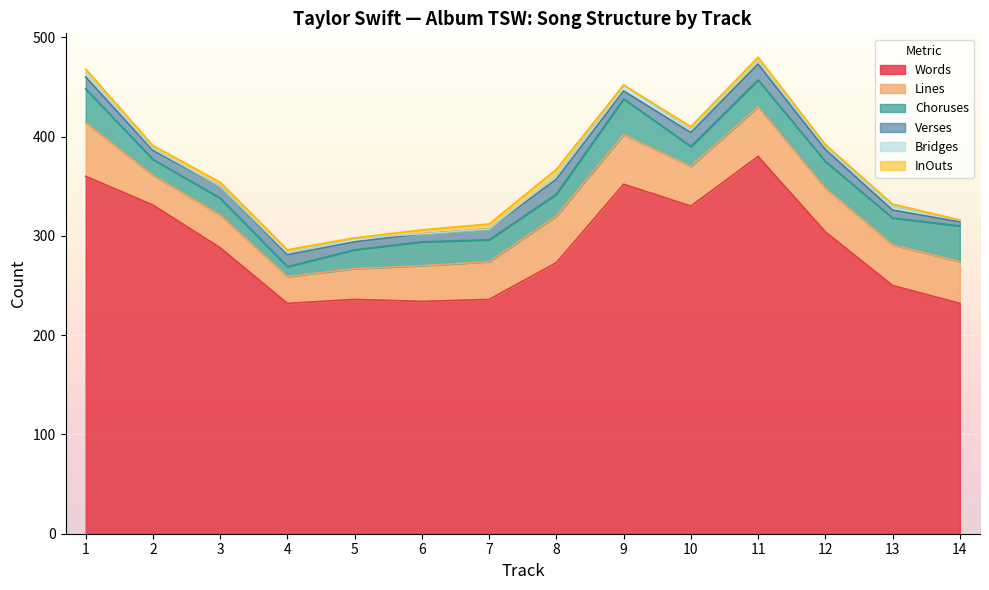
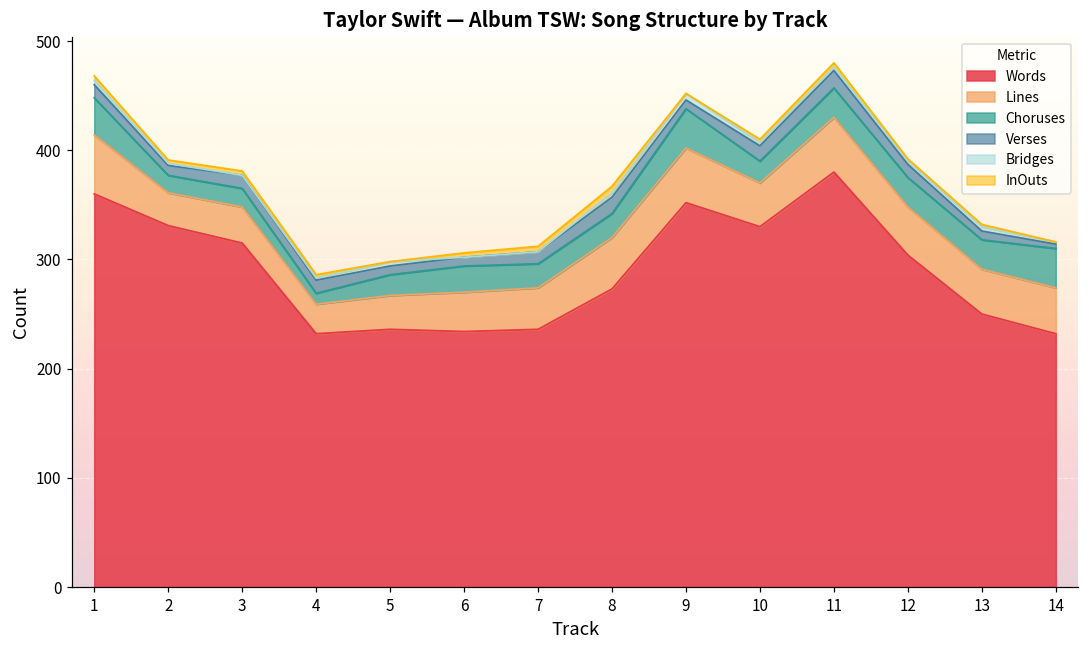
Words, 3: 290 -> 320
